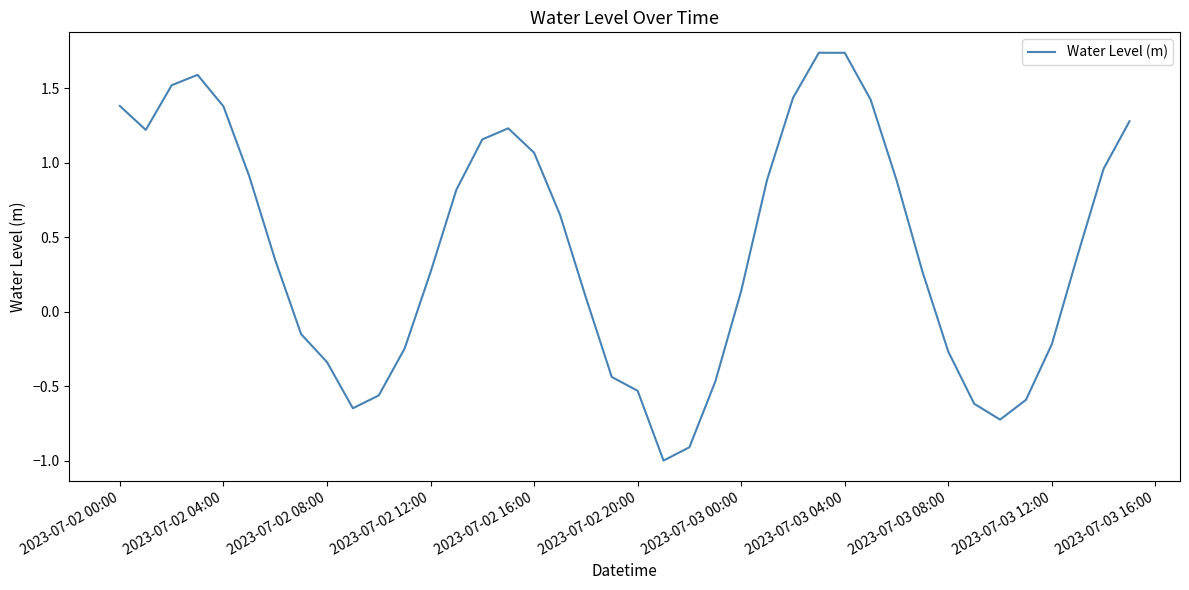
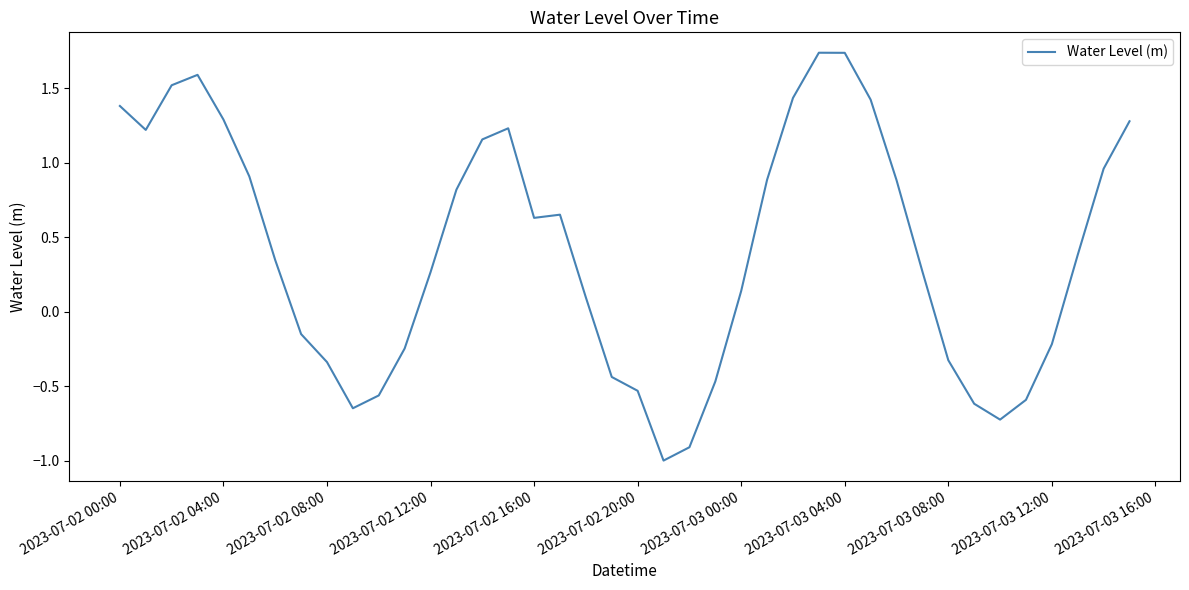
2023-07-02 04:00: 1.38 -> 1.29
2023-07-02 16:00: 1.07 -> 0.63
2023-07-03 08:00: -0.27 -> -0.32
